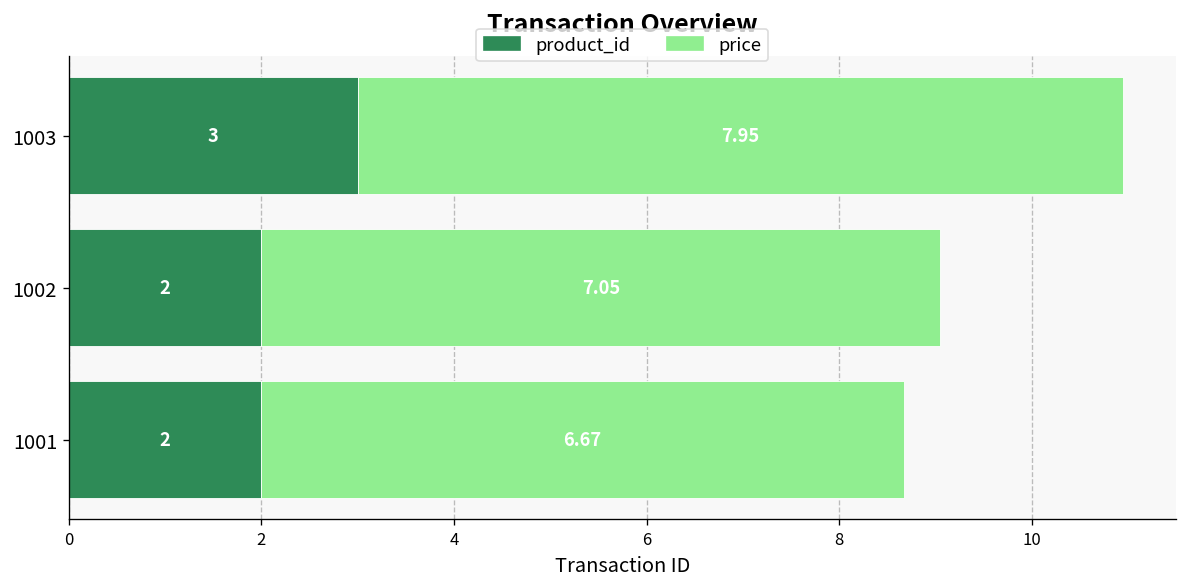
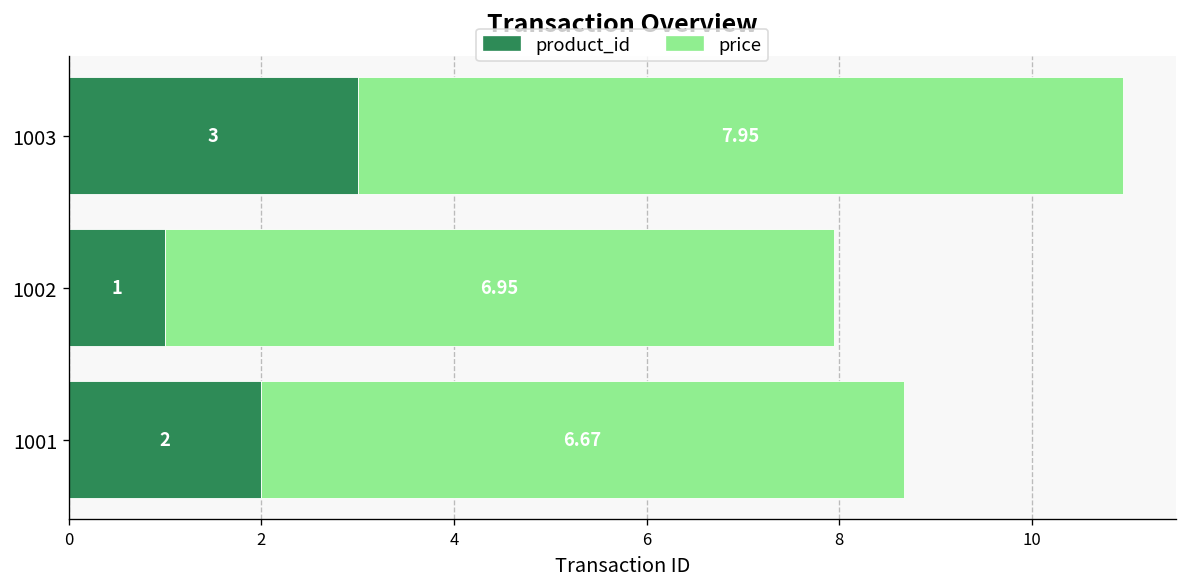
product_id, 1002: 2 -> 1
price, 1002: 7.05 -> 6.95
